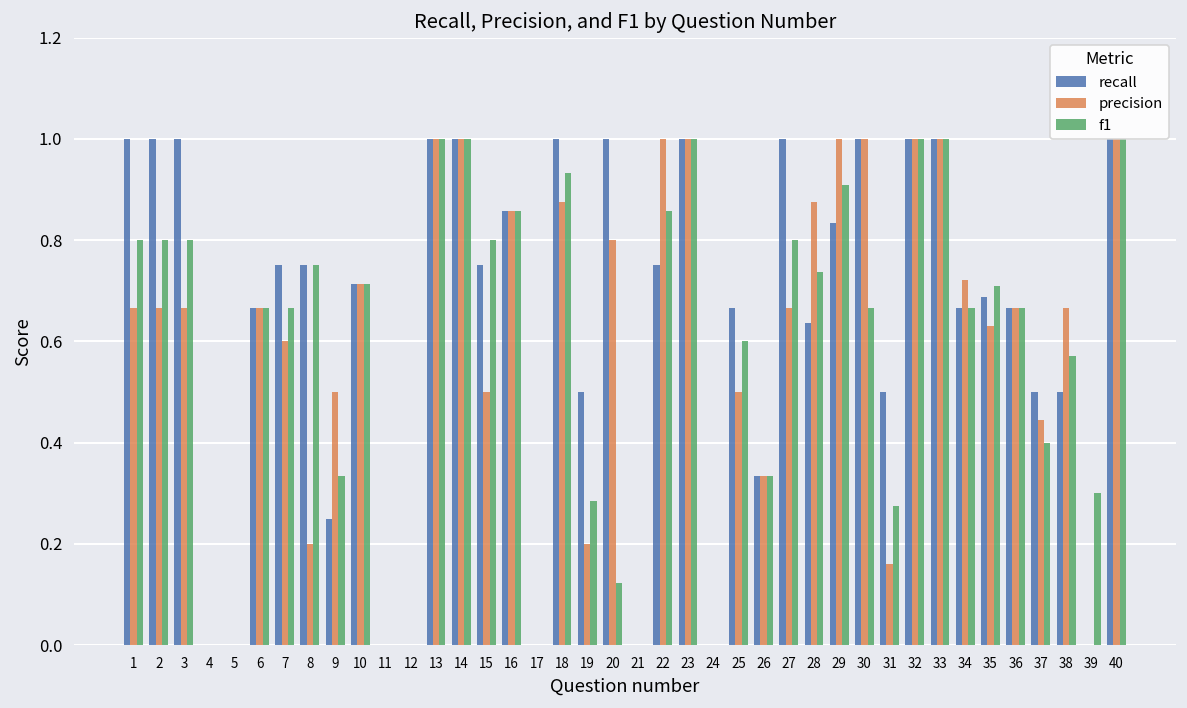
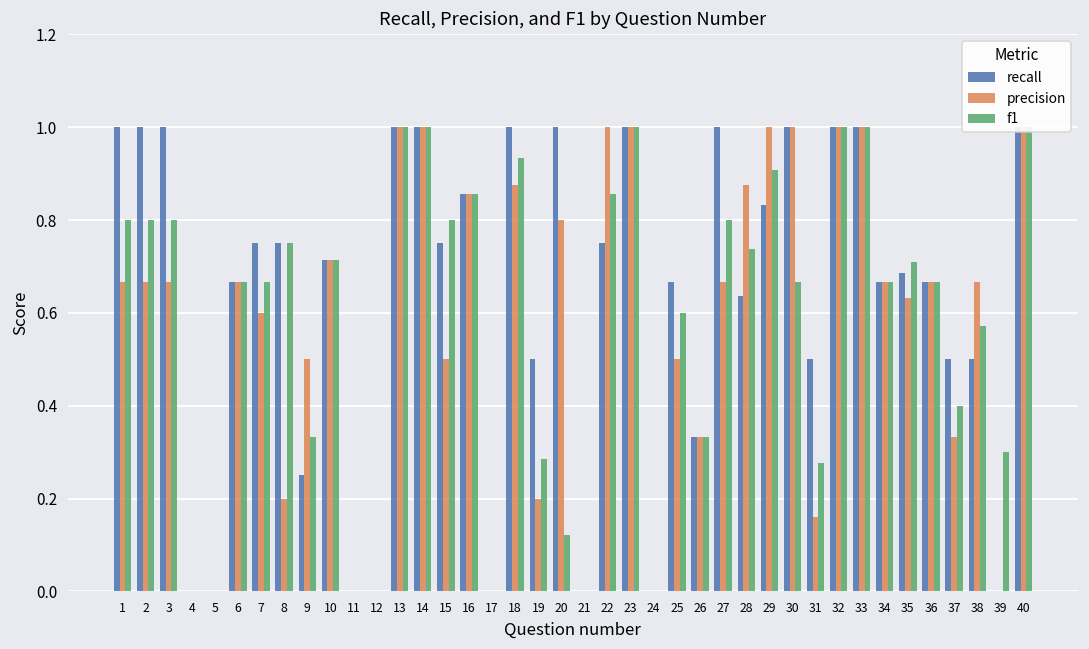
precision, 34: 0.72 -> 0.67
precision, 37: 0.45 -> 0.33
